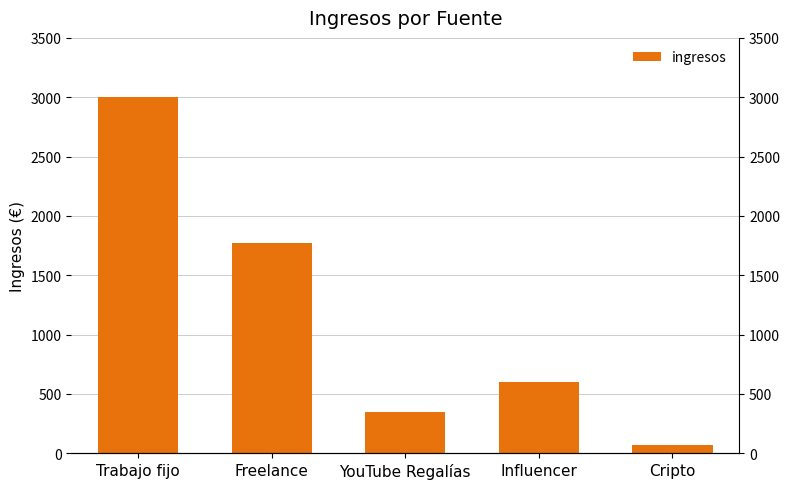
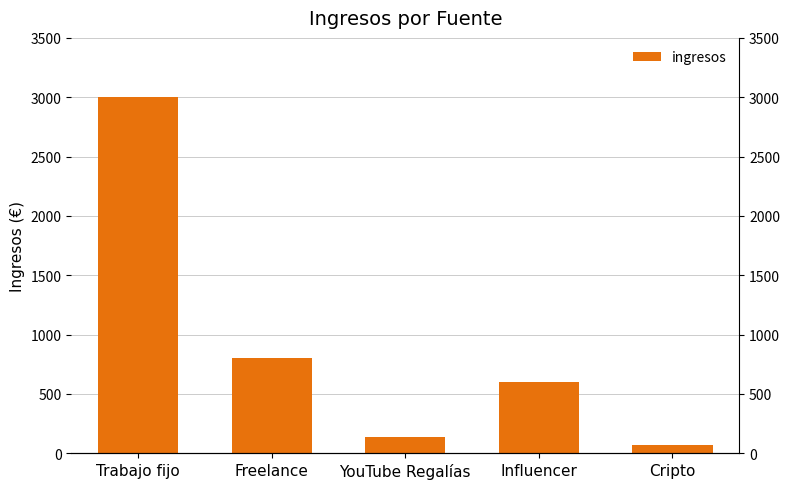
Freelance: 1770 -> 800
YouTube Regalías: 350 -> 130
